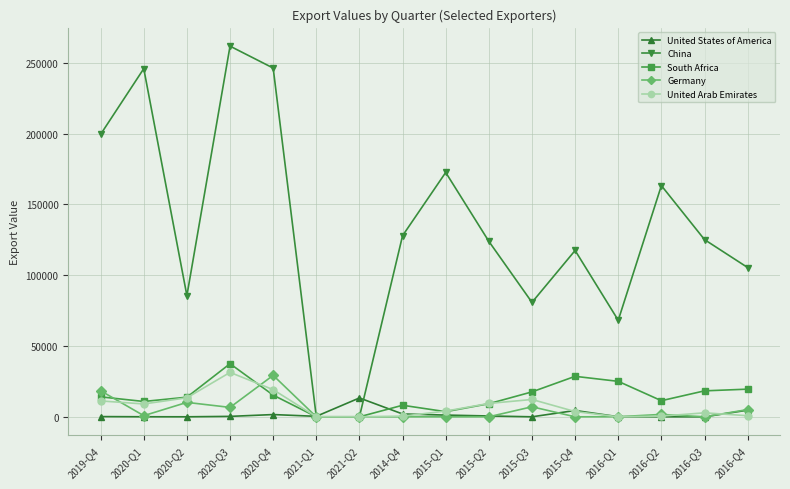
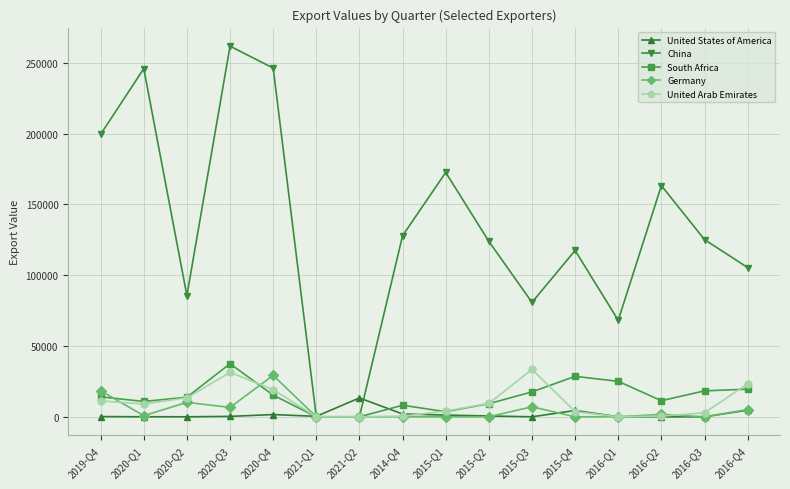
United Arab Emirates, 2015-Q3: 12000 -> 33000
United Arab Emirates, 2016-Q4: 1000 -> 23000
